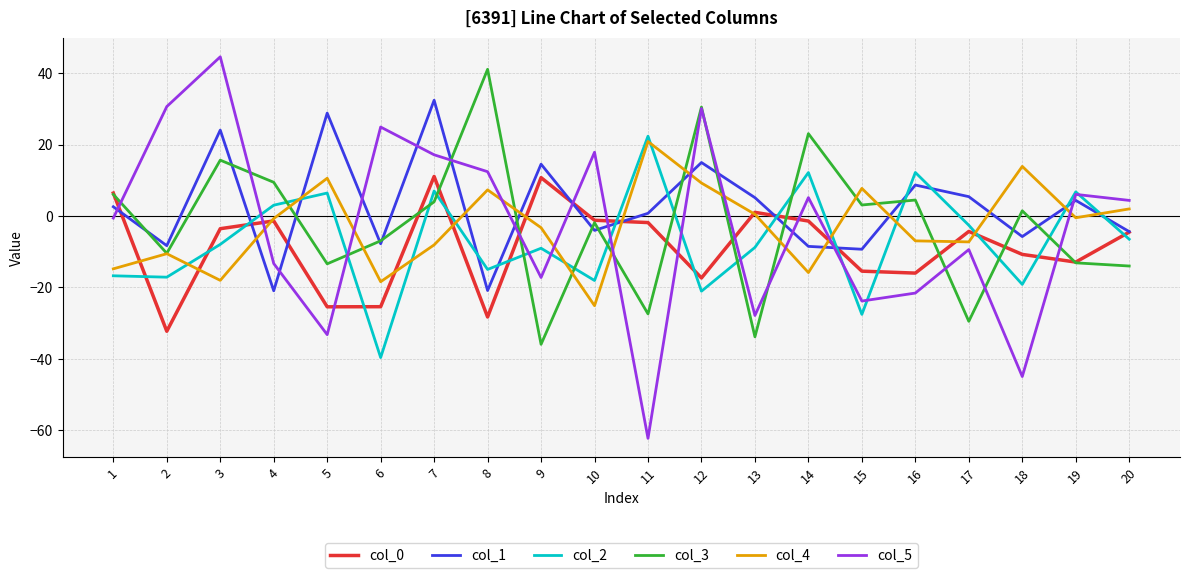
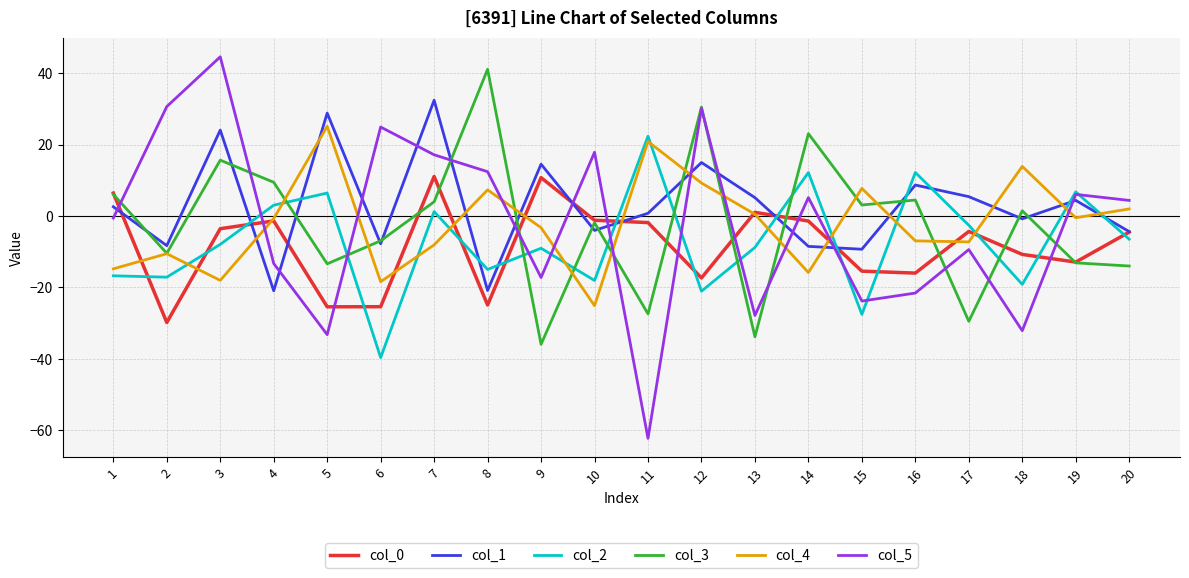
col_0, 2: -32 -> -30
col_4, 5: 11 -> 25
col_2, 7: 7 -> 1
col_0, 8: -28 -> -25
col_1, 18: -6 -> -1
col_5, 18: -45 -> -32
